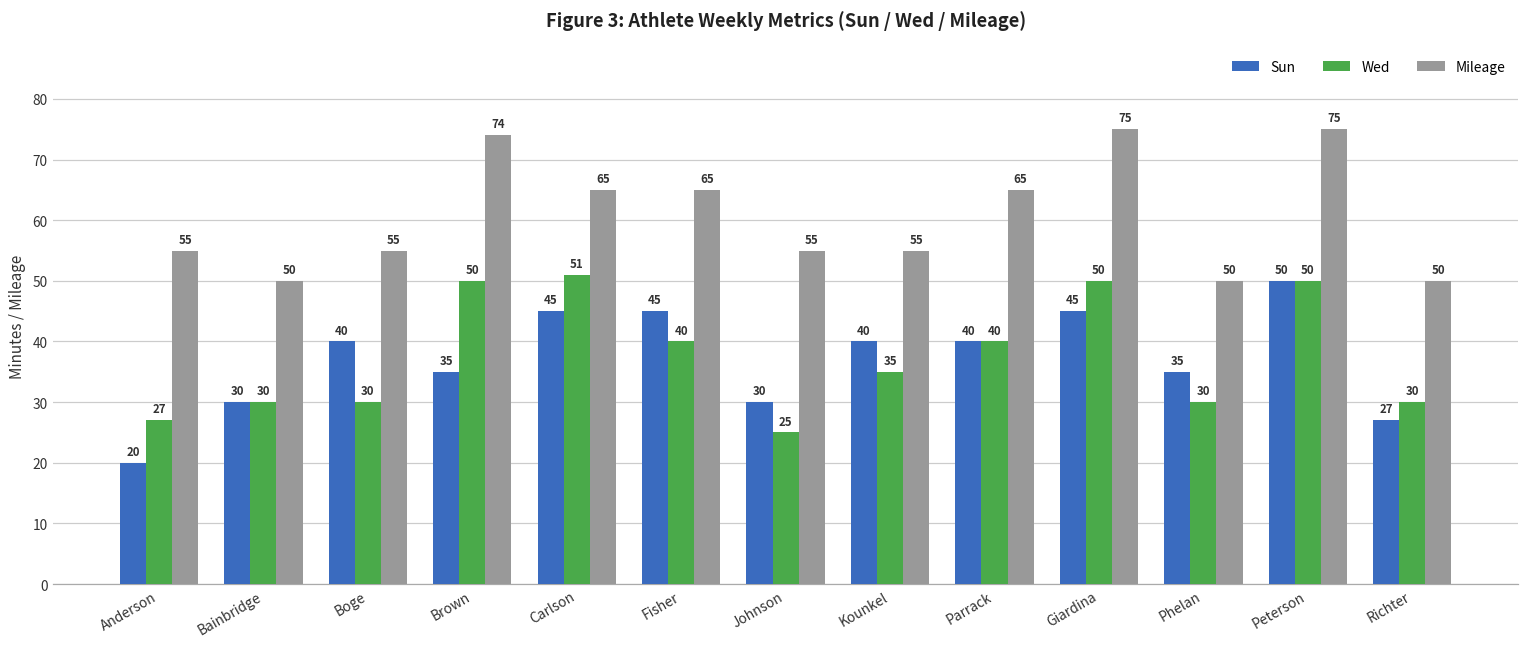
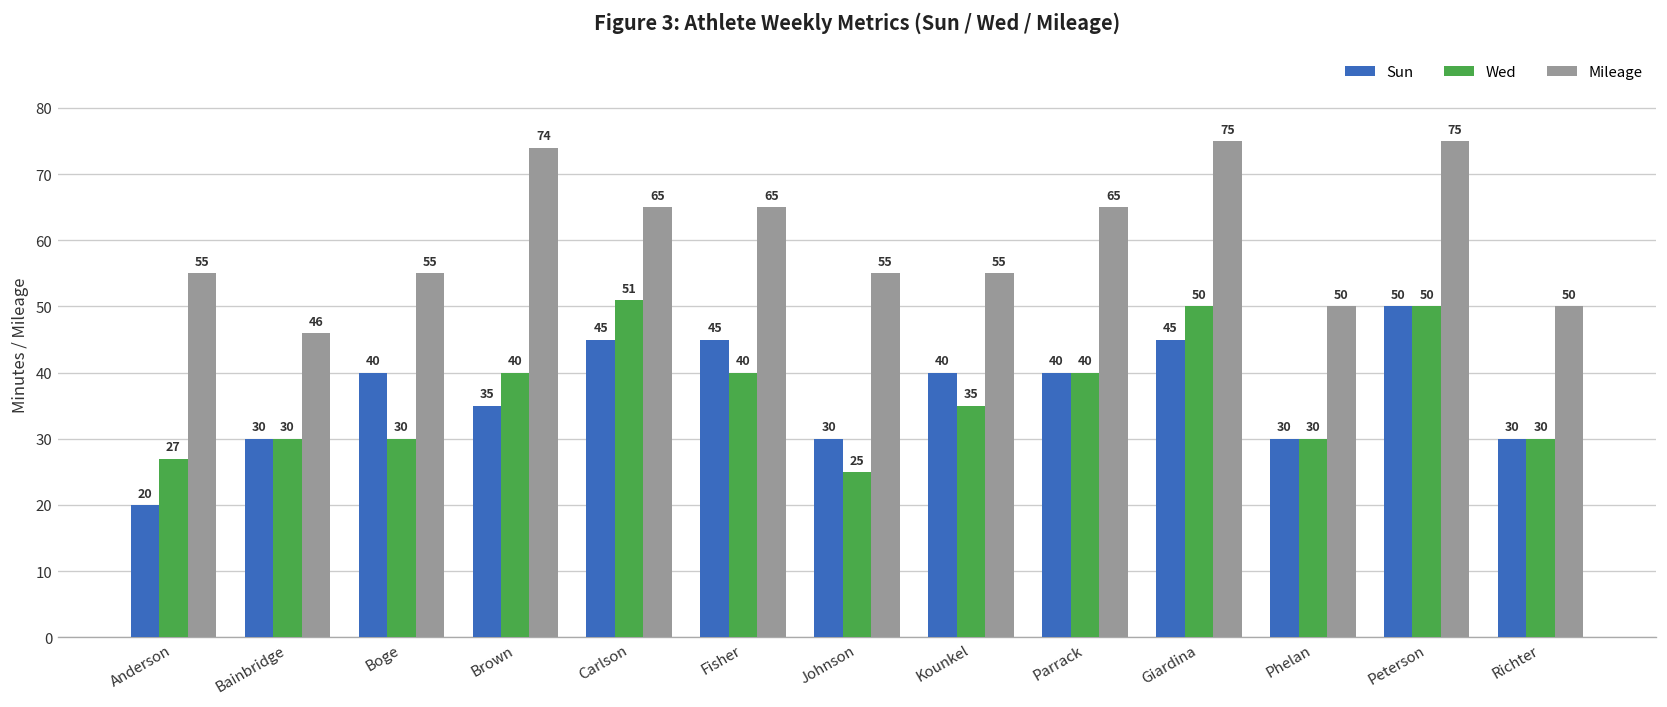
Mileage, Bainbridge: 50 -> 46
Wed, Brown: 50 -> 40
Sun, Phelan: 35 -> 30
Sun, Richter: 27 -> 30
